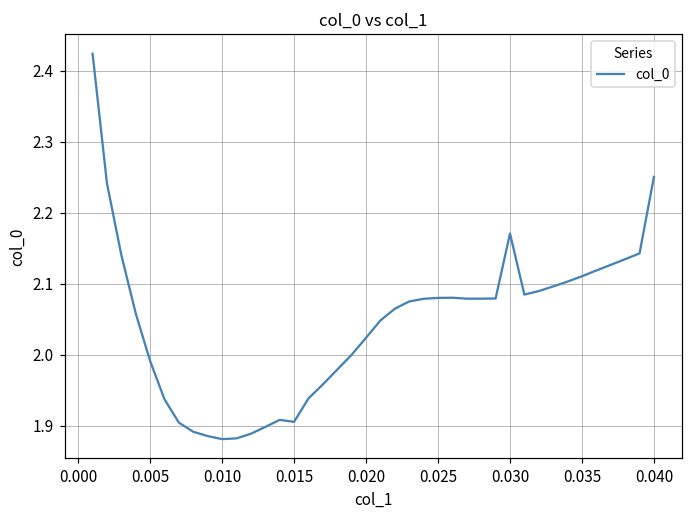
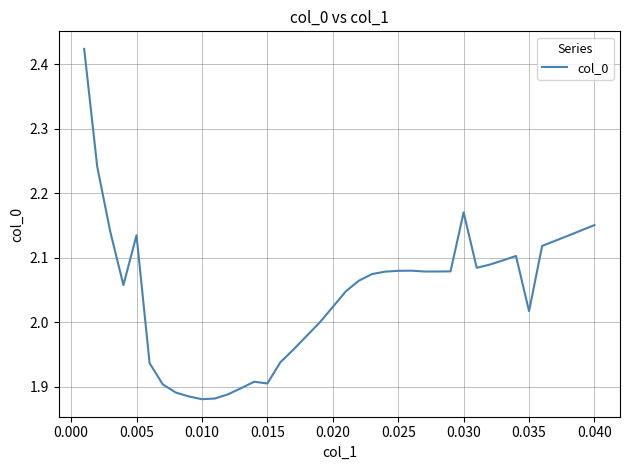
0.005: 1.99 -> 2.13
0.035: 2.11 -> 2.02
0.040: 2.25 -> 2.15
